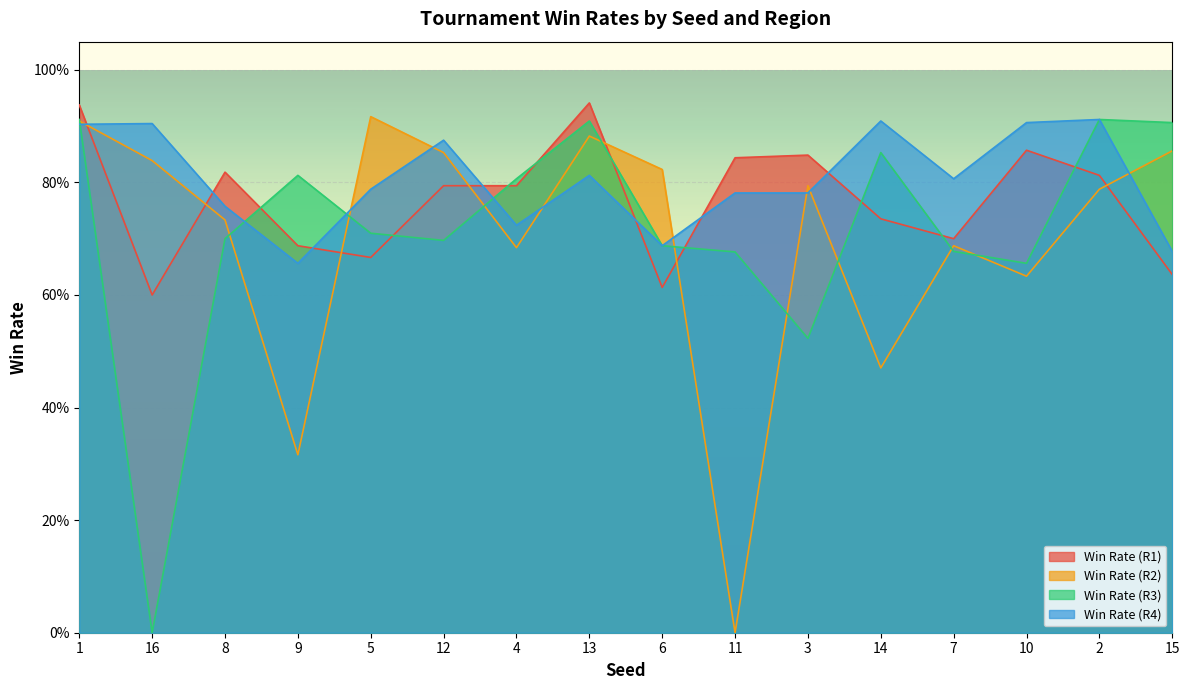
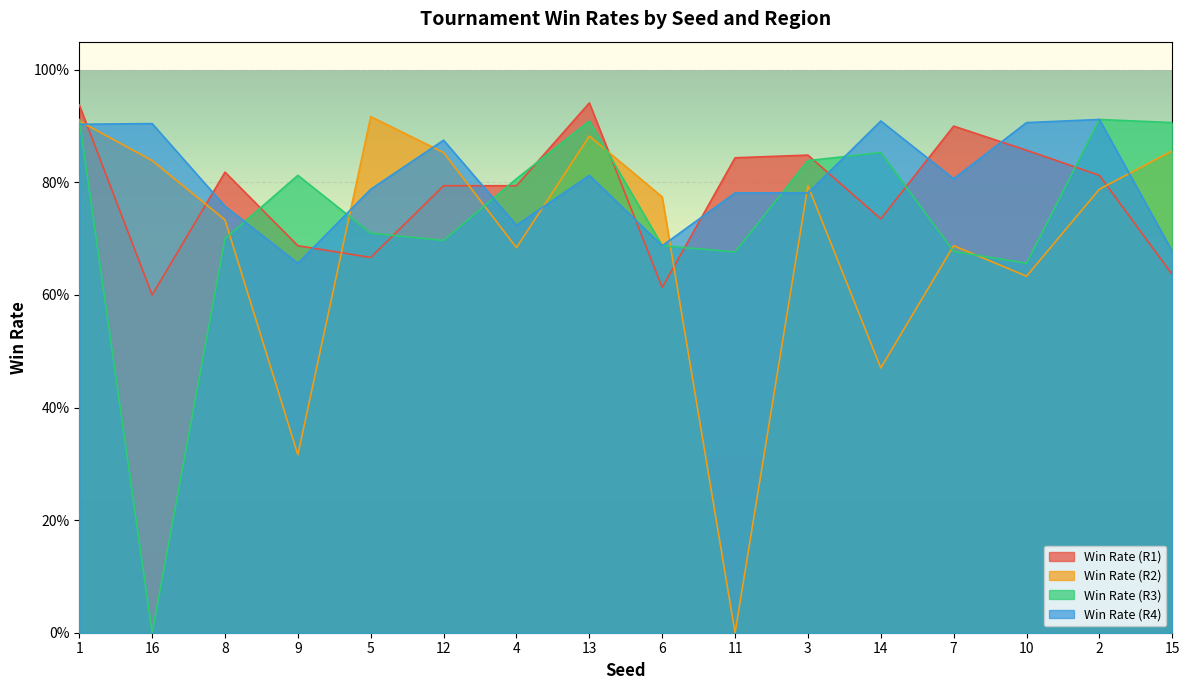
Win Rate (R2), 6: 82% -> 77%
Win Rate (R3), 3: 52% -> 84%
Win Rate (R1), 7: 70% -> 90%
